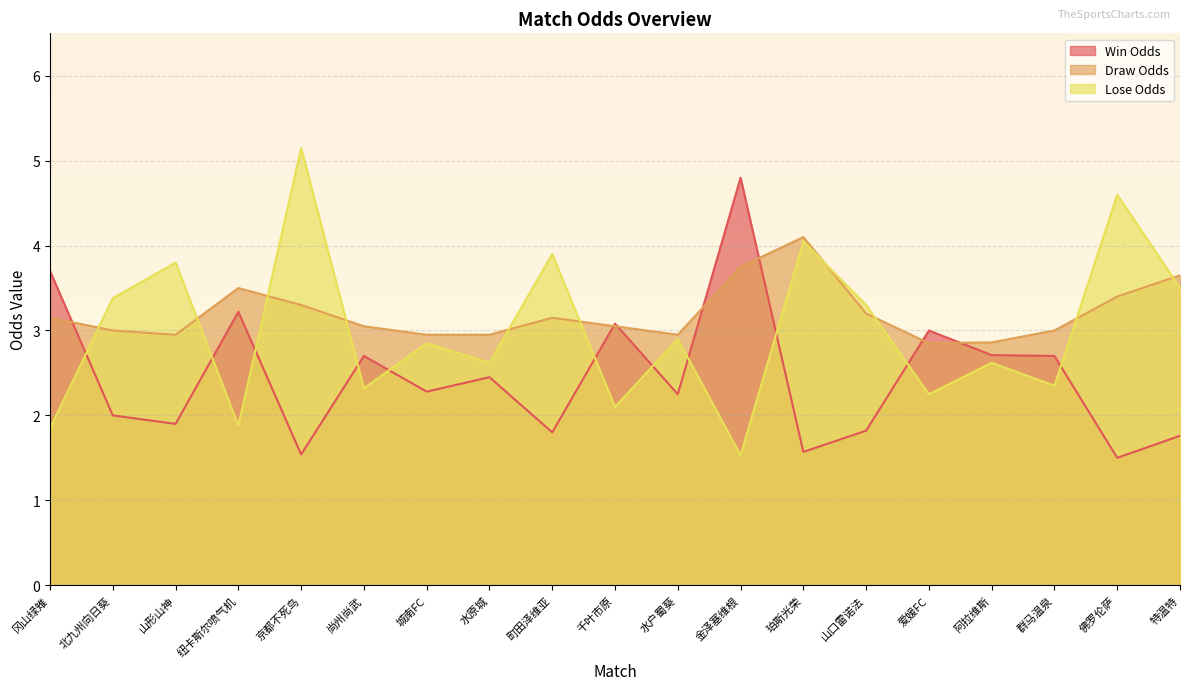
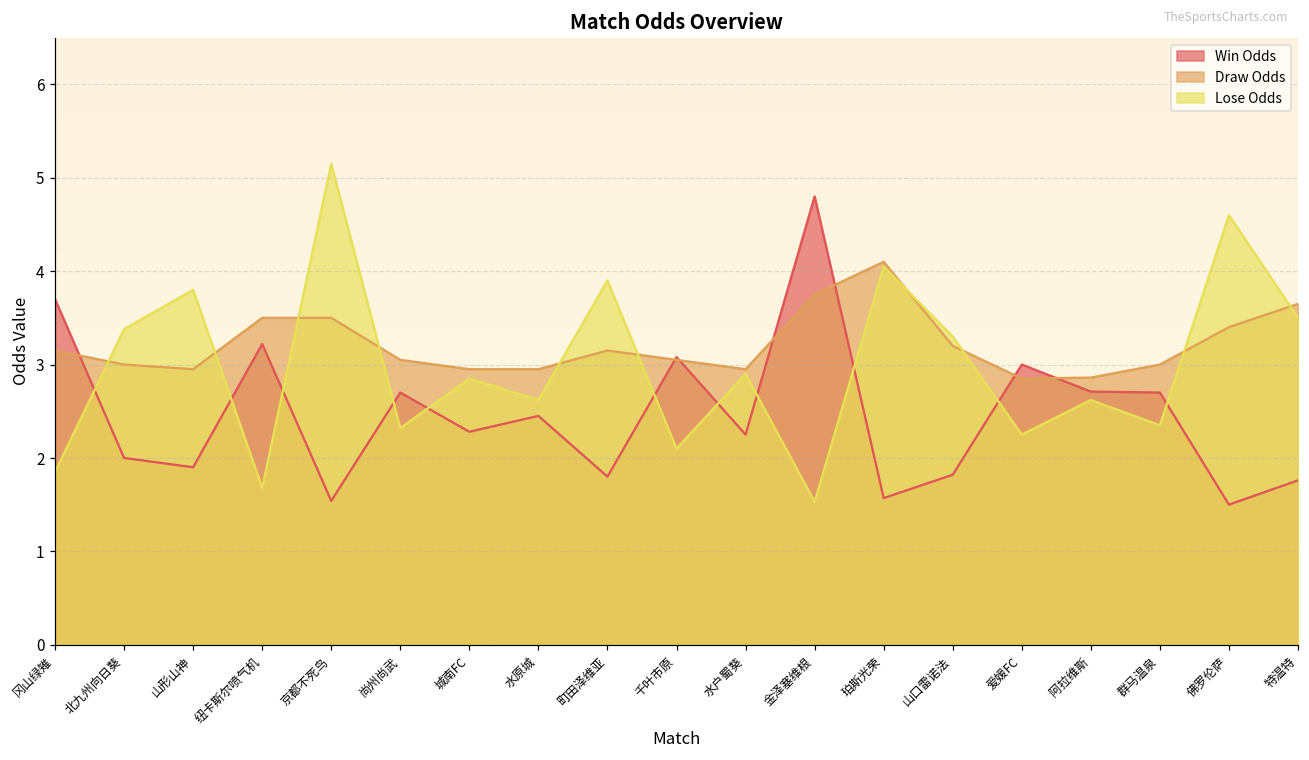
Lose Odds, 纽卡斯尔喷气机: 1.9 -> 1.7
Draw Odds, 京都不死鸟: 3.3 -> 3.5
